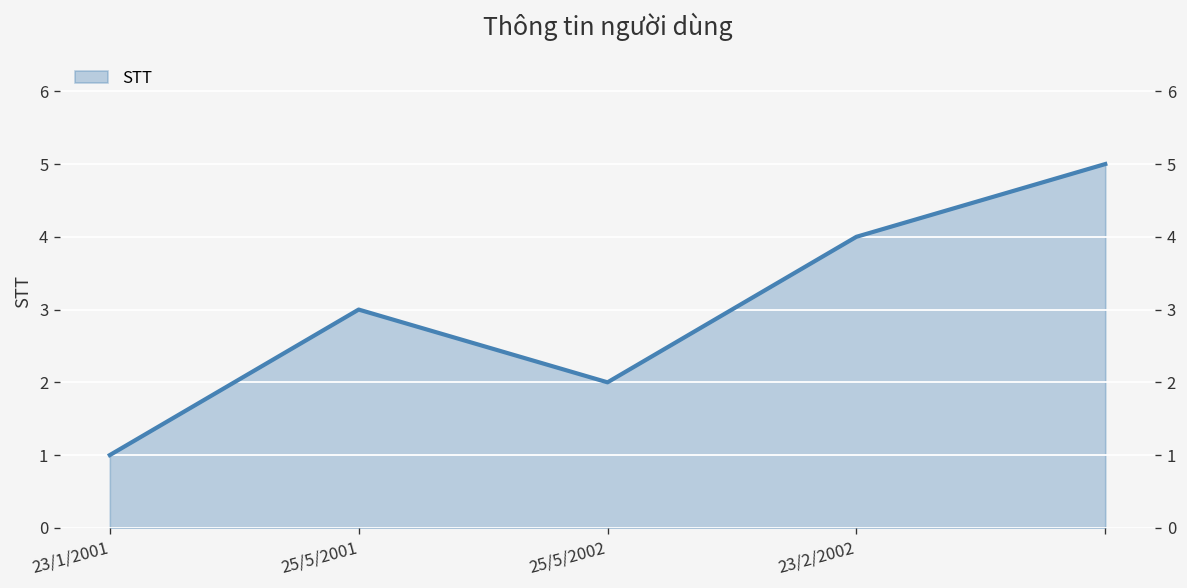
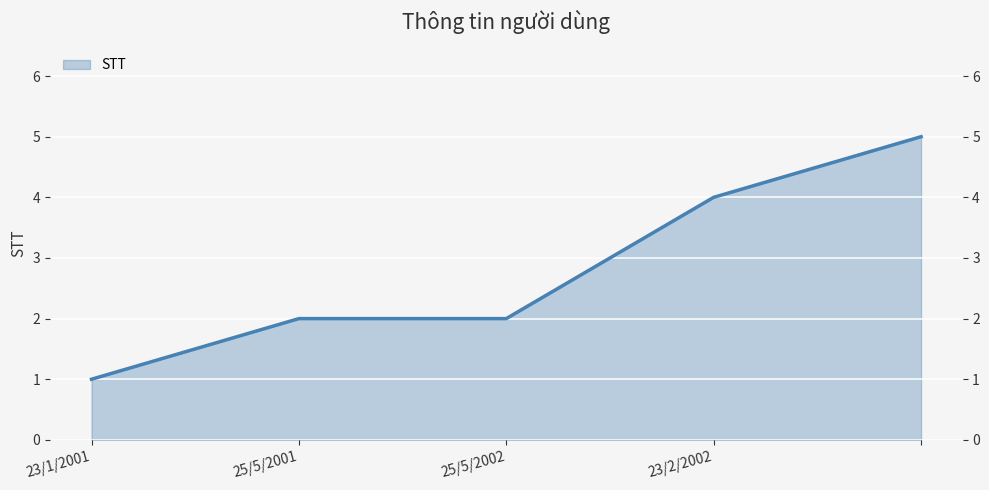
25/5/2001: 3 -> 2
